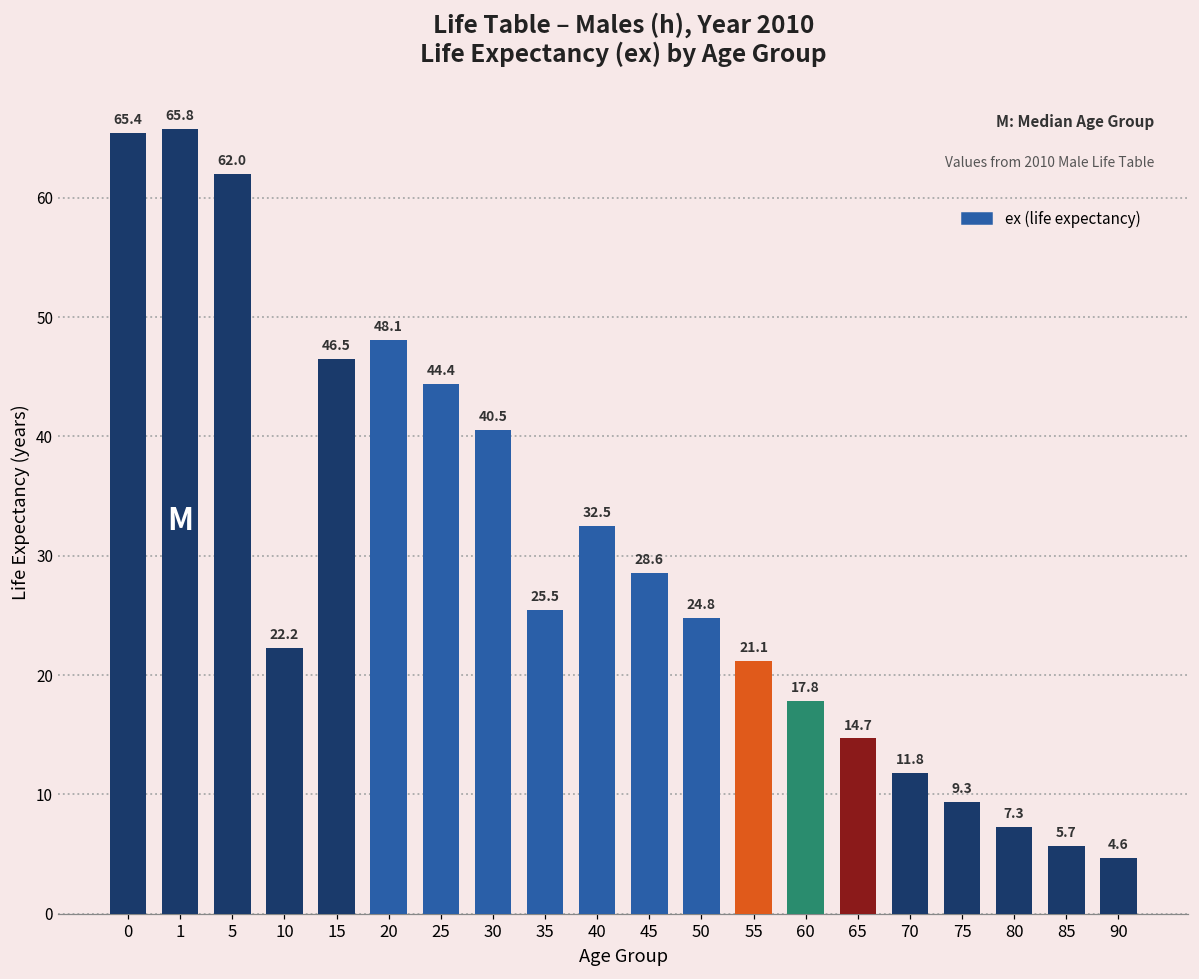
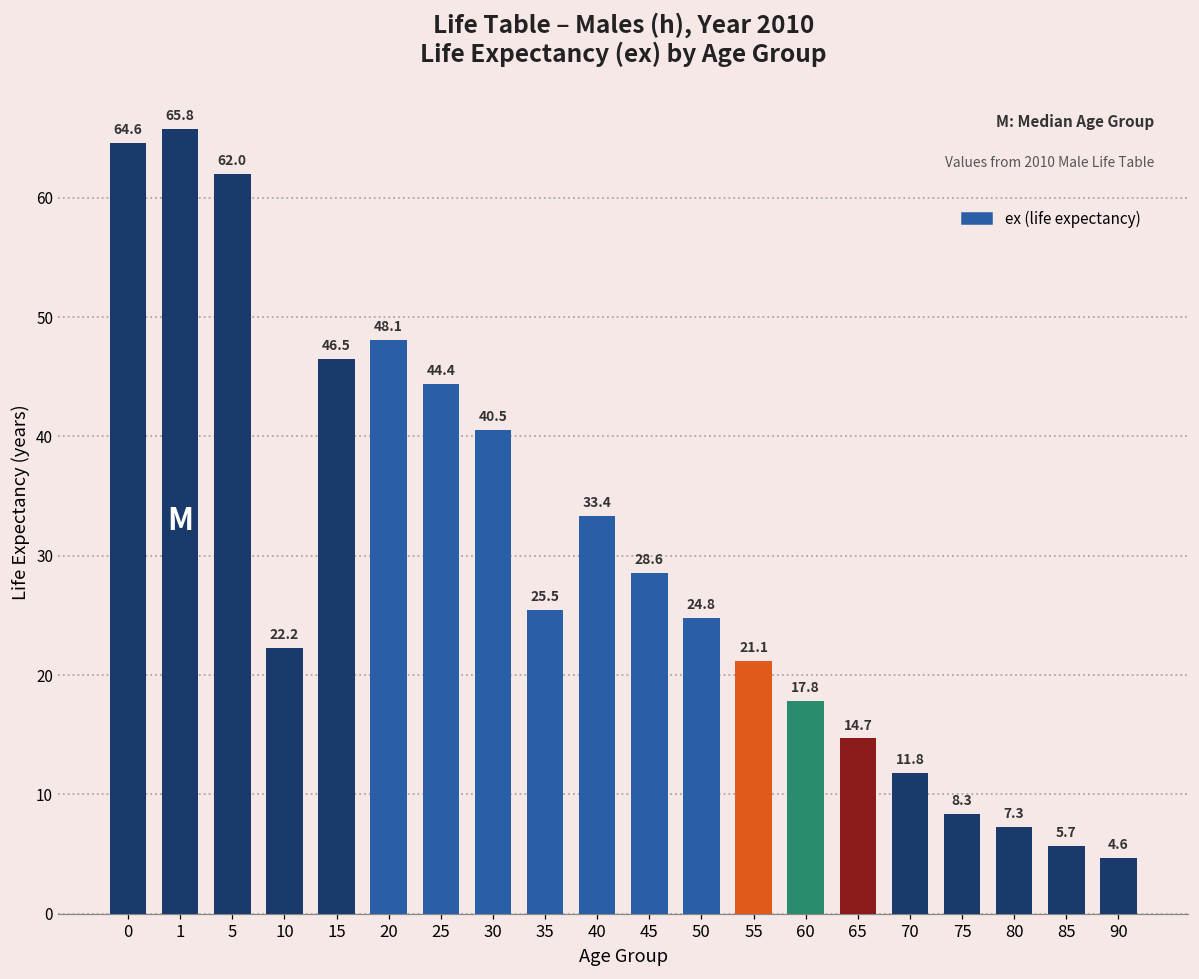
0: 65.4 -> 64.6
40: 32.5 -> 33.4
75: 9.3 -> 8.3
